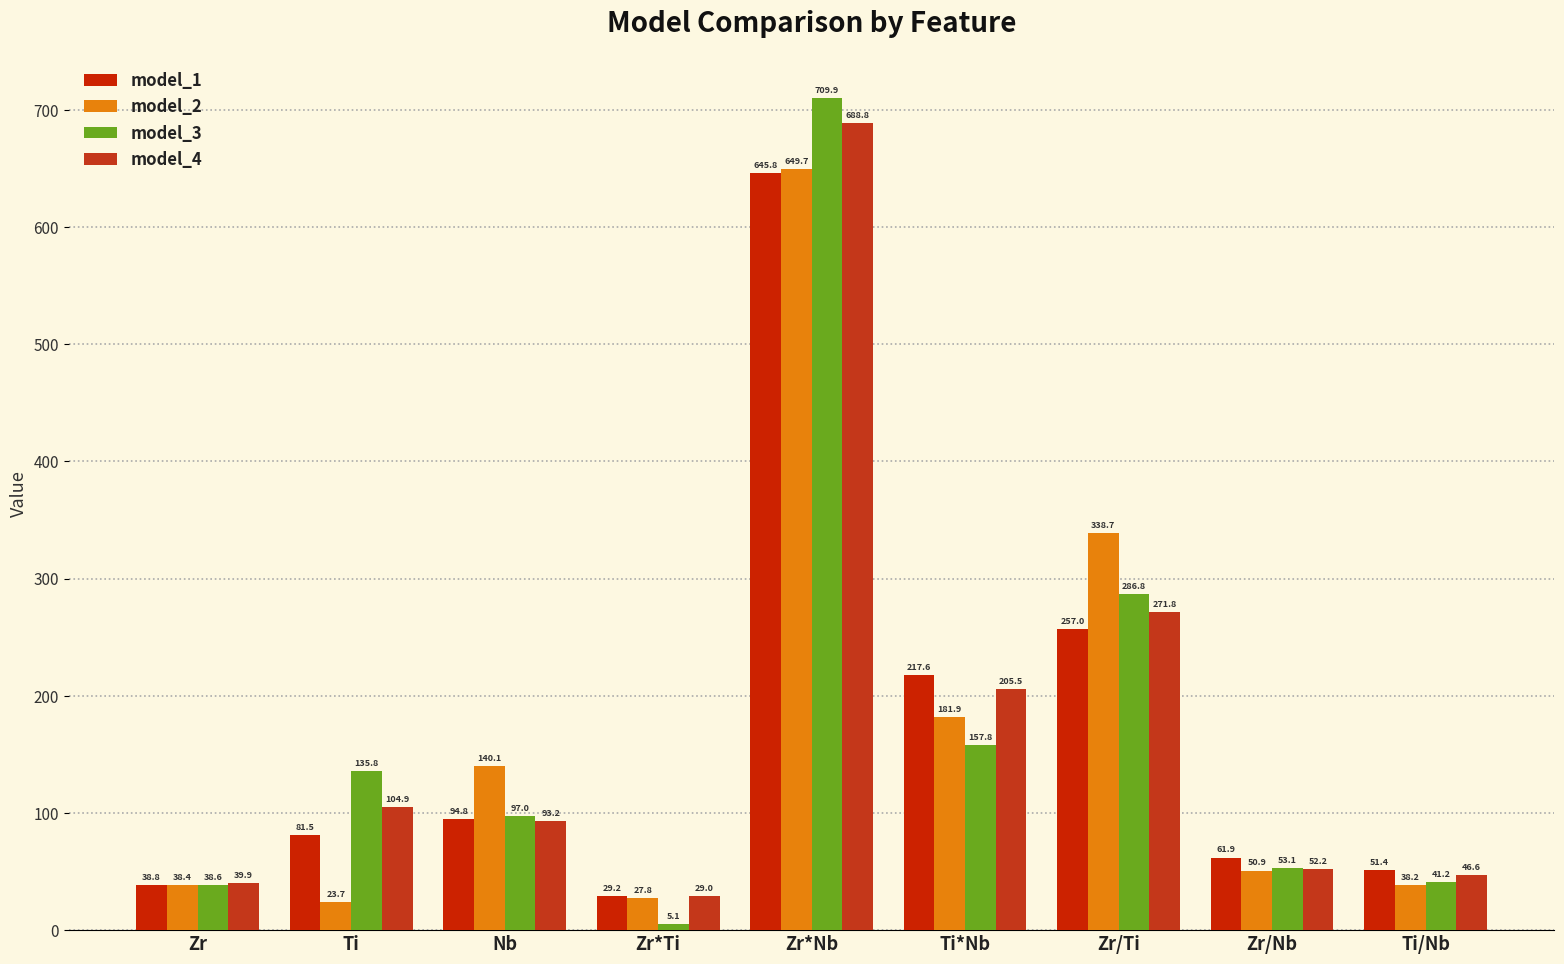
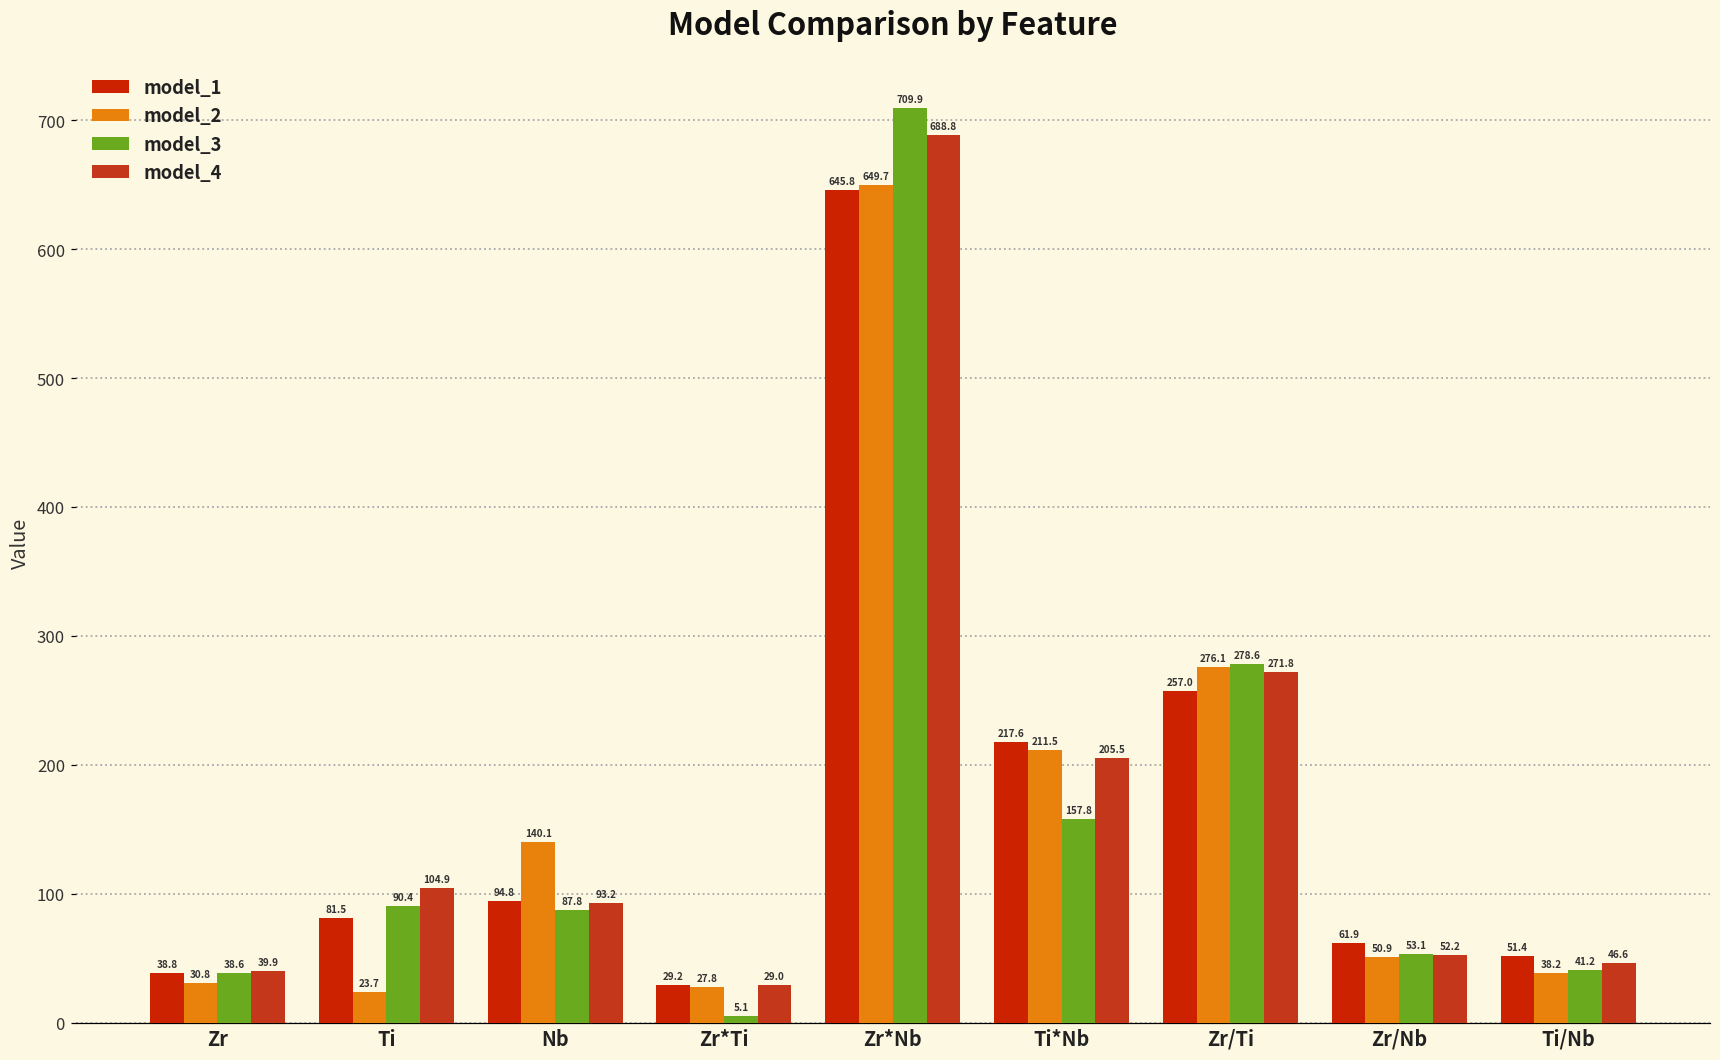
model_2, Zr: 38.4 -> 30.8
model_3, Ti: 135.8 -> 90.4
model_3, Nb: 97.0 -> 87.8
model_2, Ti*Nb: 181.9 -> 211.5
model_2, Zr/Ti: 338.7 -> 276.1
model_3, Zr/Ti: 286.8 -> 278.6
